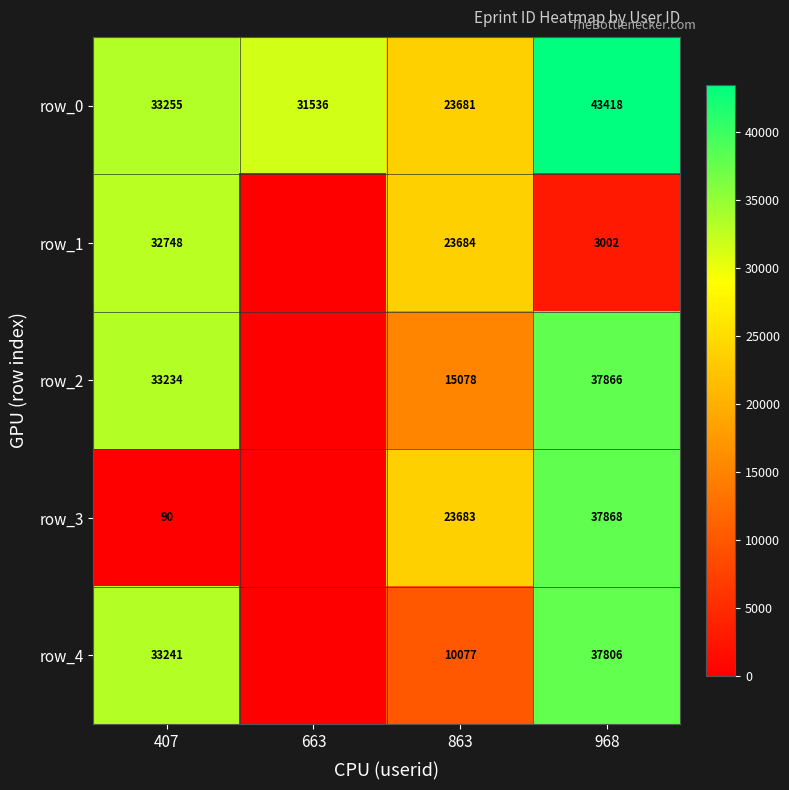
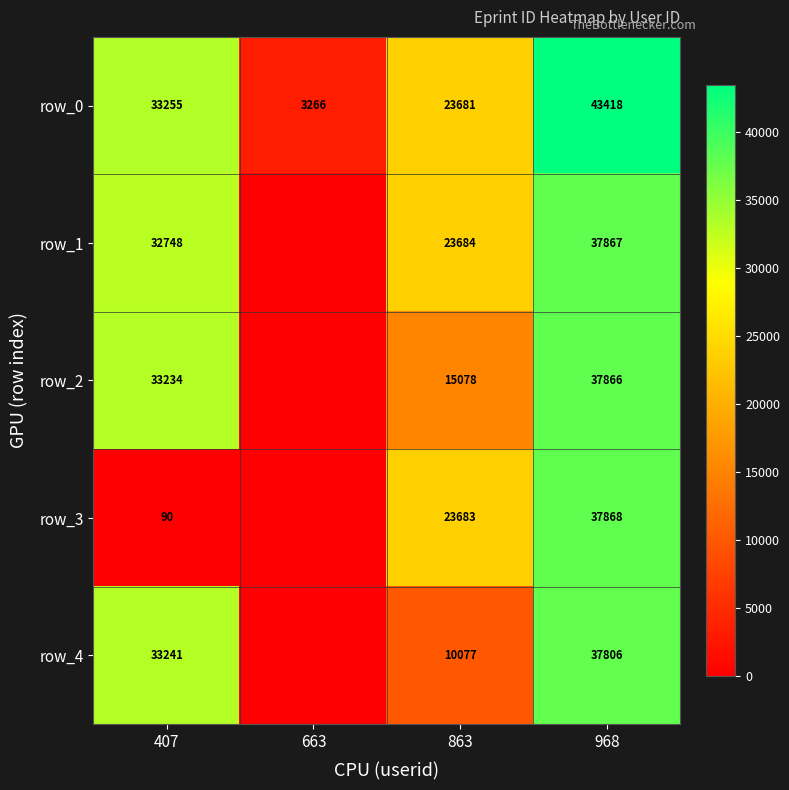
row_0, 663: 31536 -> 3266
row_1, 968: 3002 -> 37867
